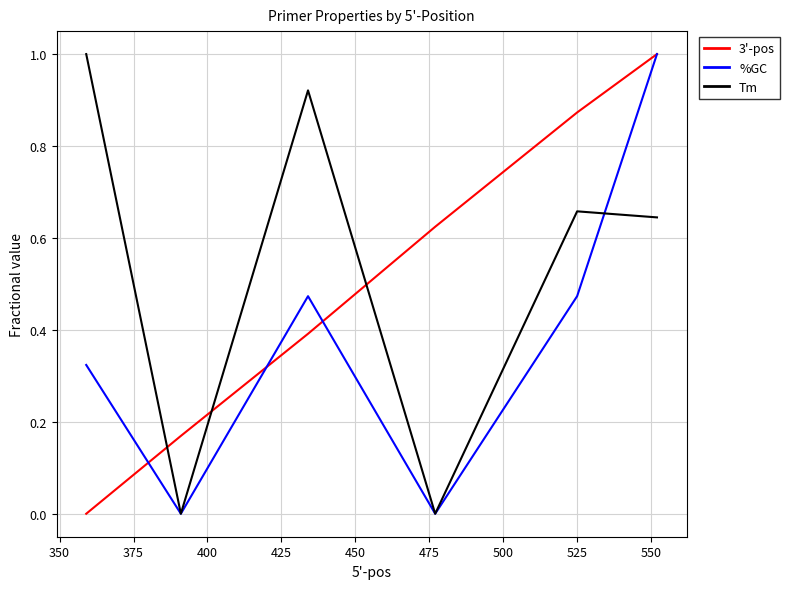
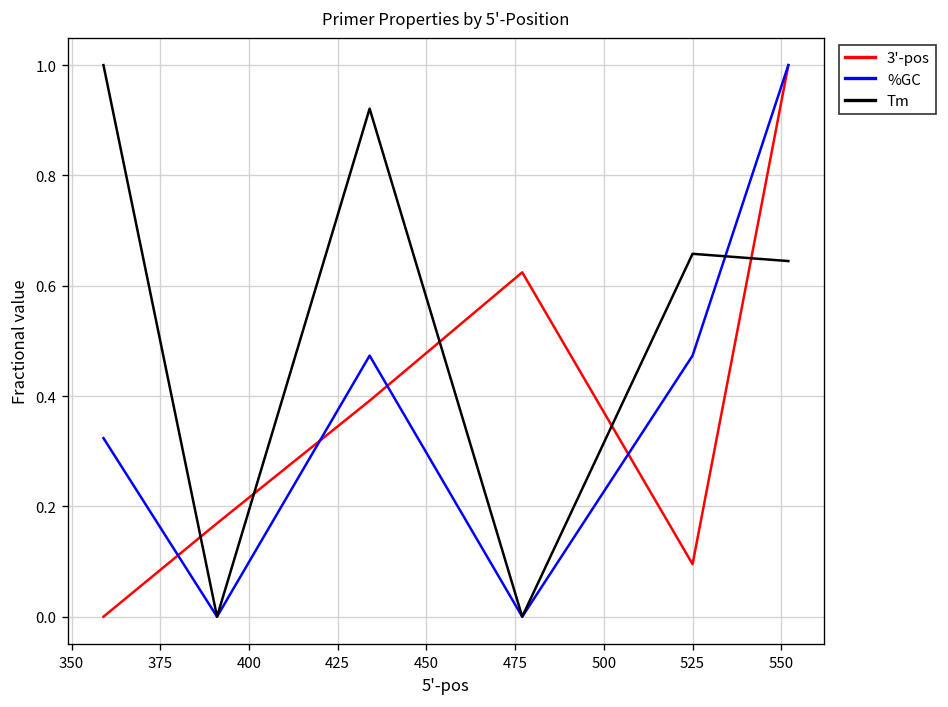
3'-pos, 525: 0.87 -> 0.10
